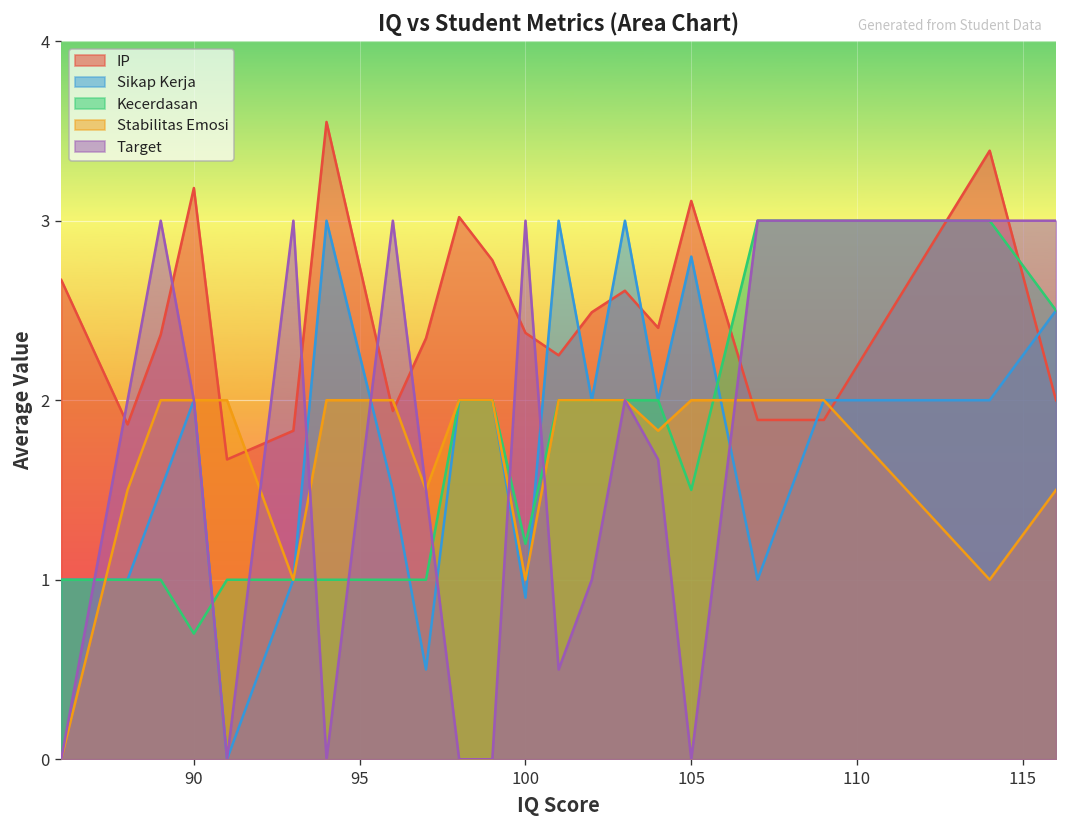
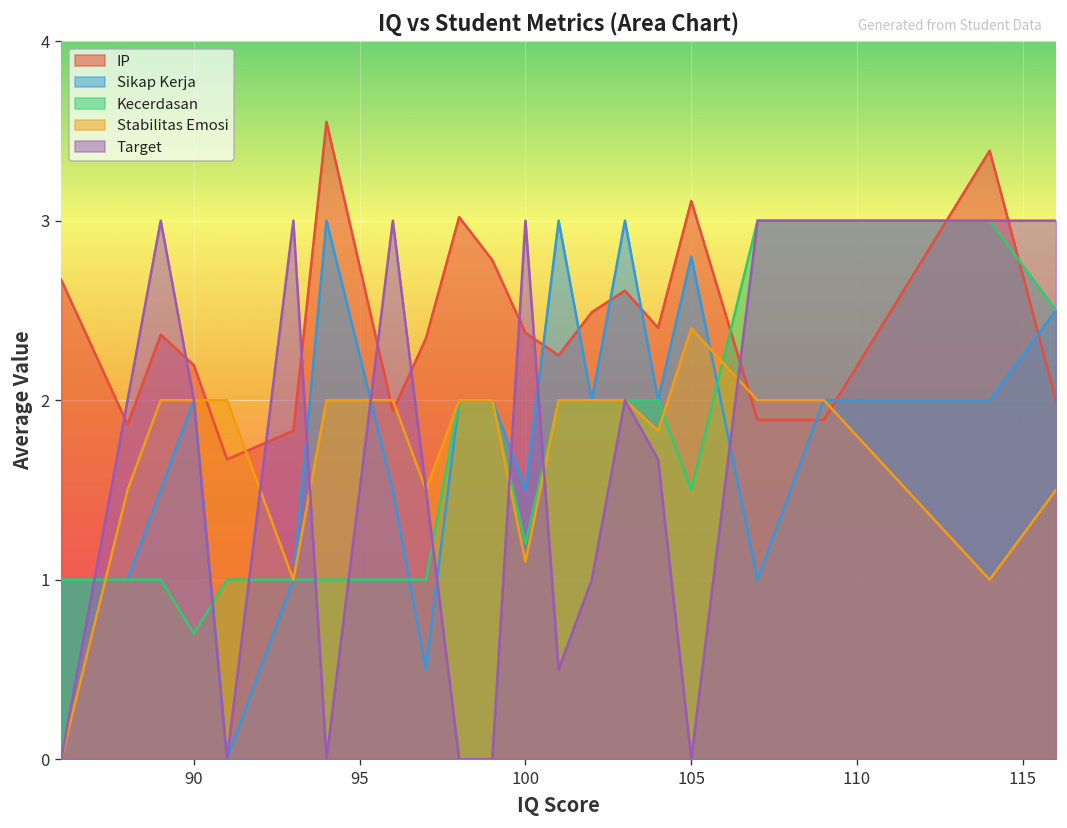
IP, 90: 3.18 -> 2.20
Sikap Kerja, 100: 0.9 -> 1.5
Stabilitas Emosi, 100: 1.0 -> 1.1
Stabilitas Emosi, 105: 2.0 -> 2.4
